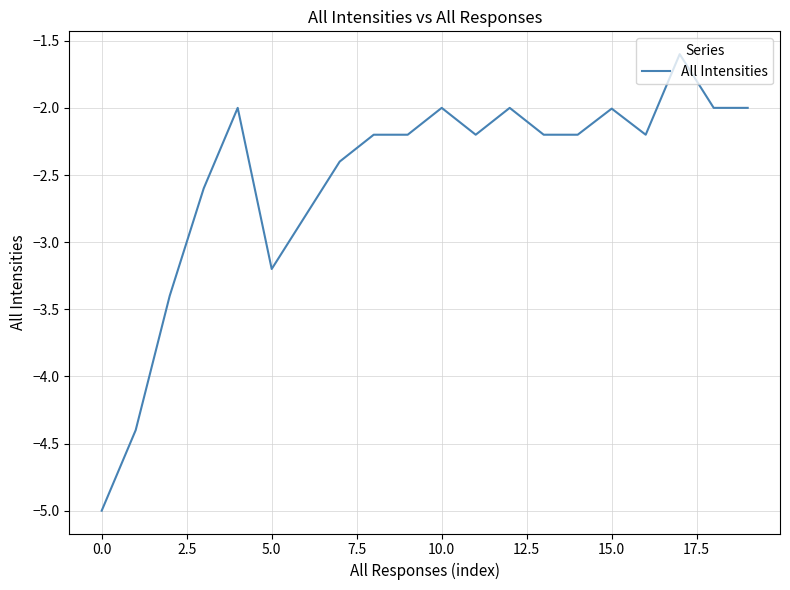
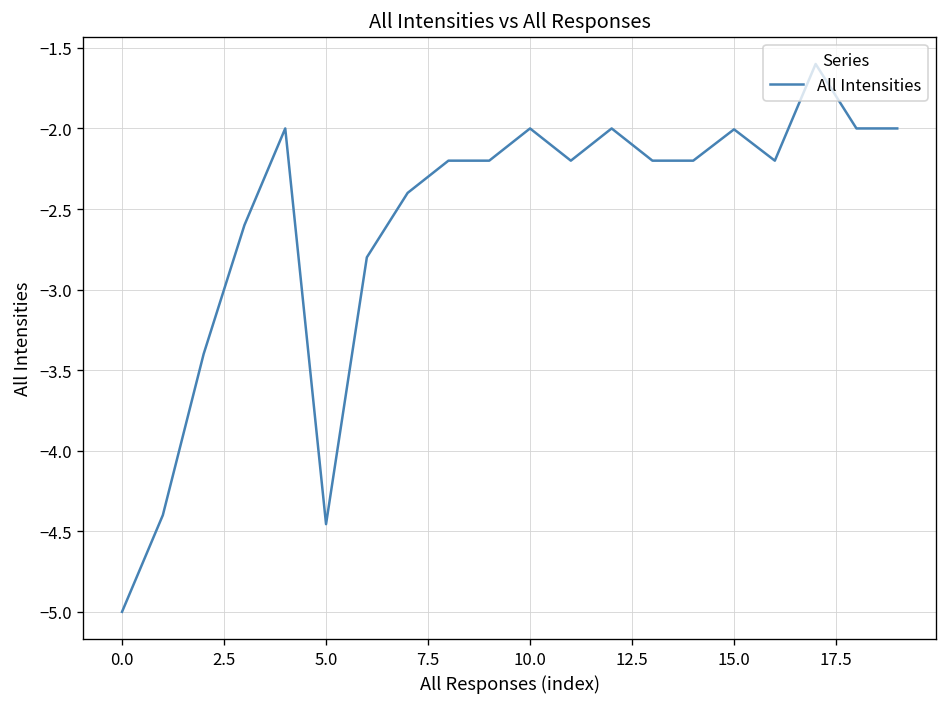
5.0: -3.20 -> -4.46
